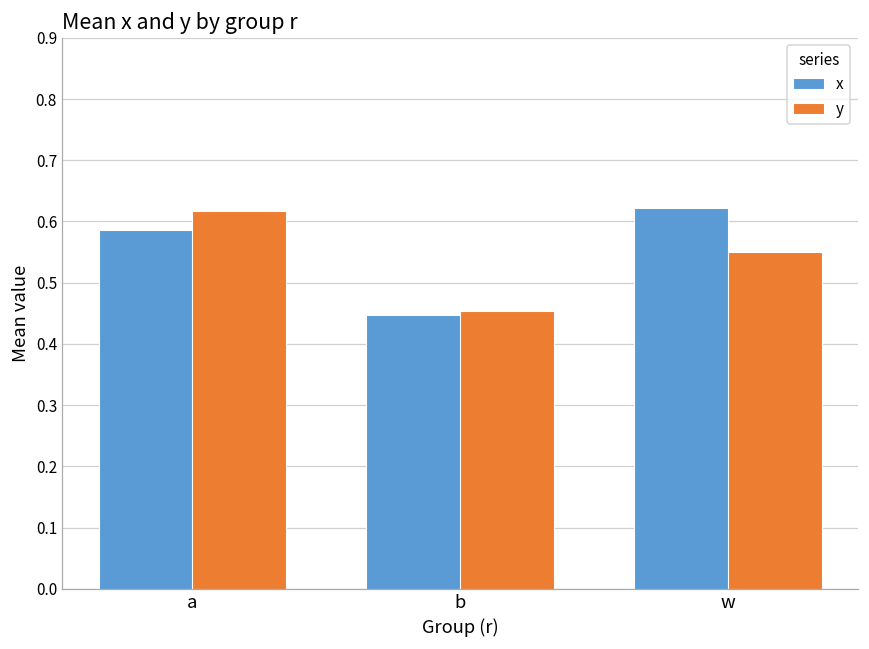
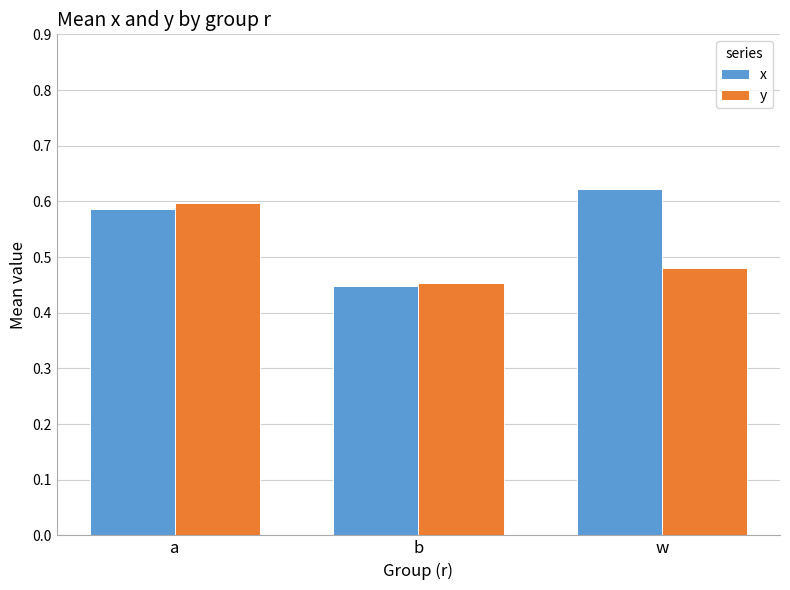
y, a: 0.62 -> 0.60
y, w: 0.55 -> 0.48
